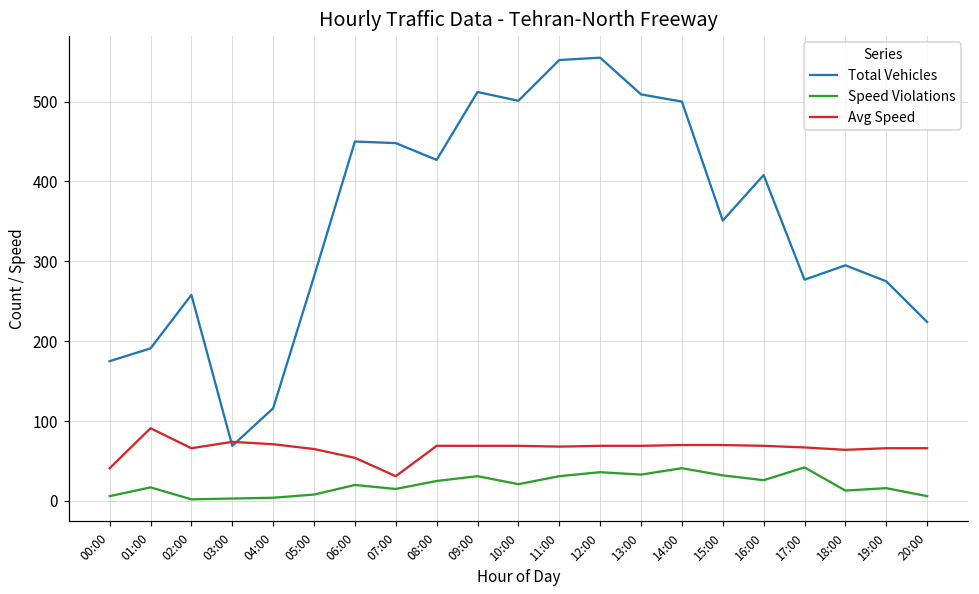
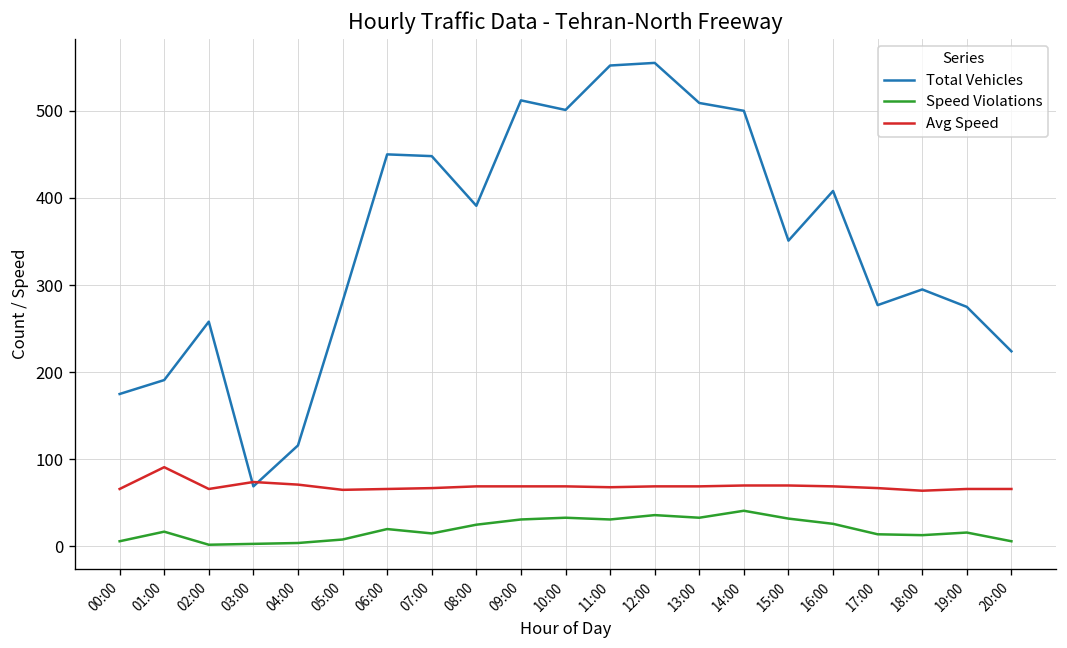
Avg Speed, 00:00: 40 -> 70
Avg Speed, 06:00: 50 -> 70
Avg Speed, 07:00: 30 -> 70
Total Vehicles, 08:00: 430 -> 390
Speed Violations, 10:00: 20 -> 30
Speed Violations, 17:00: 40 -> 10
